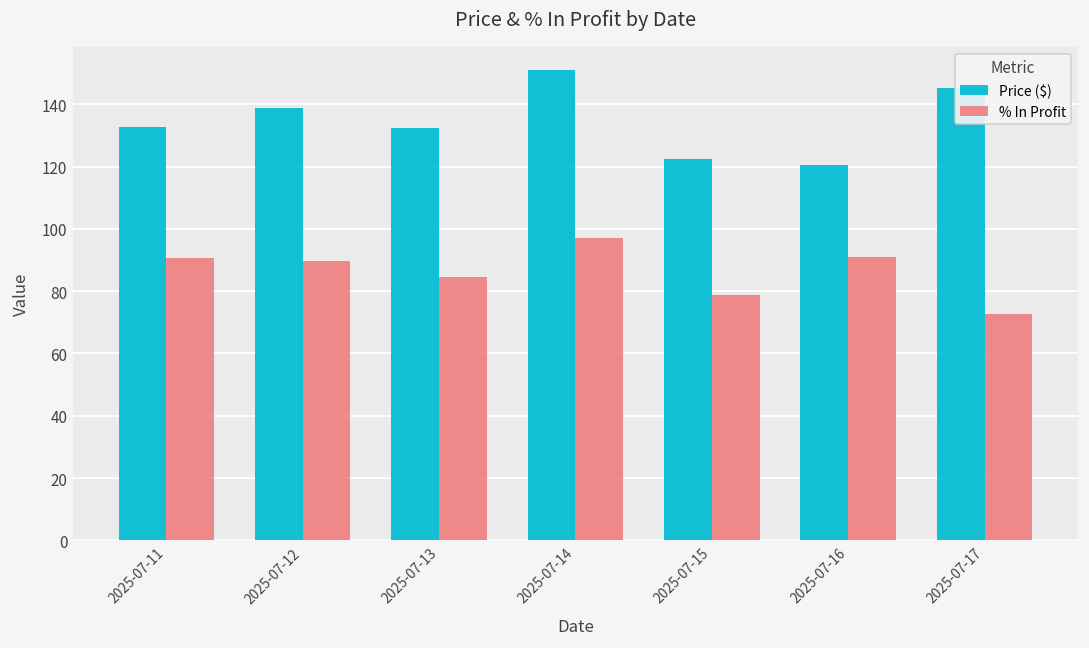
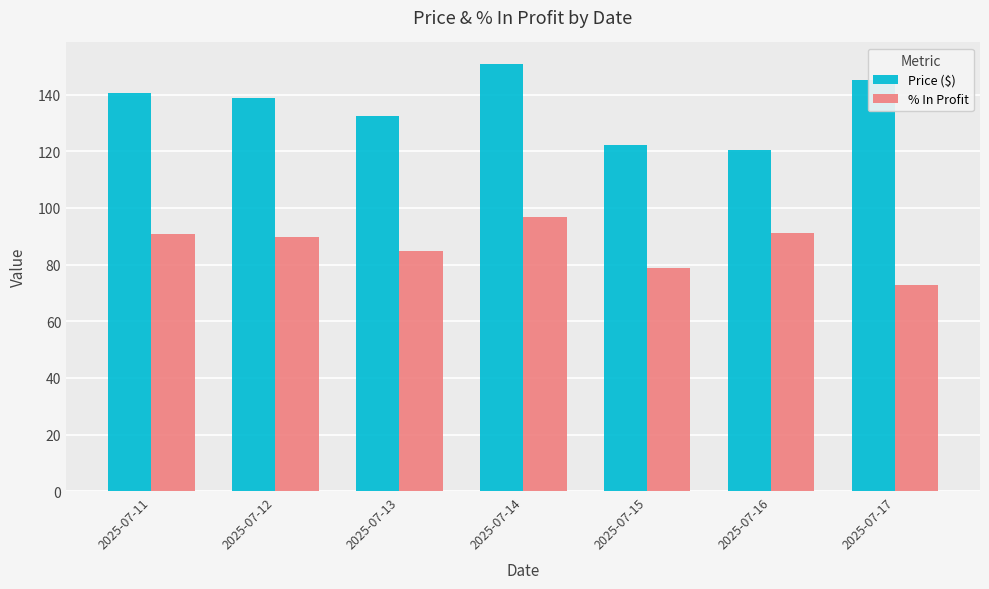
Price ($), 2025-07-11: 133 -> 141
